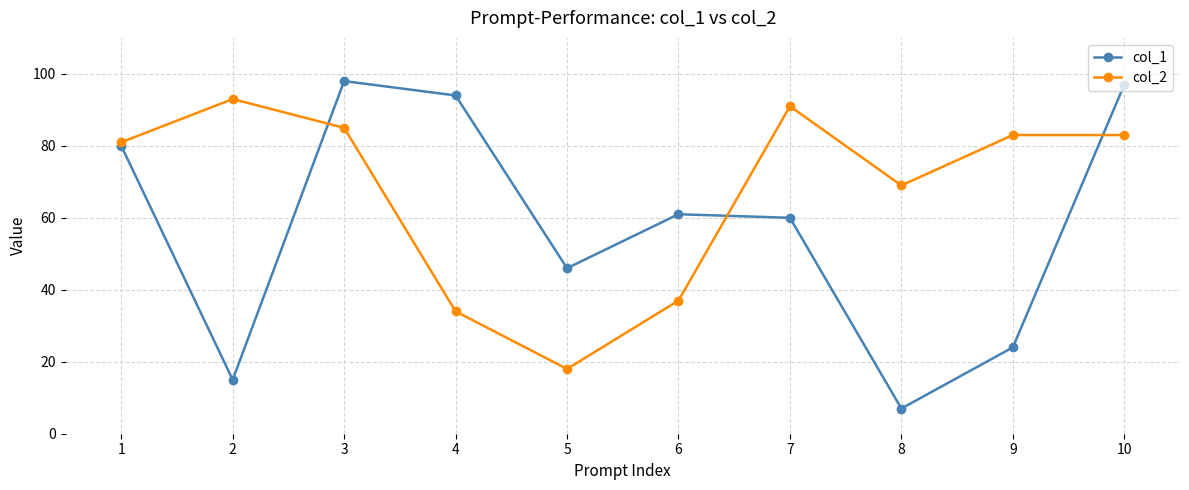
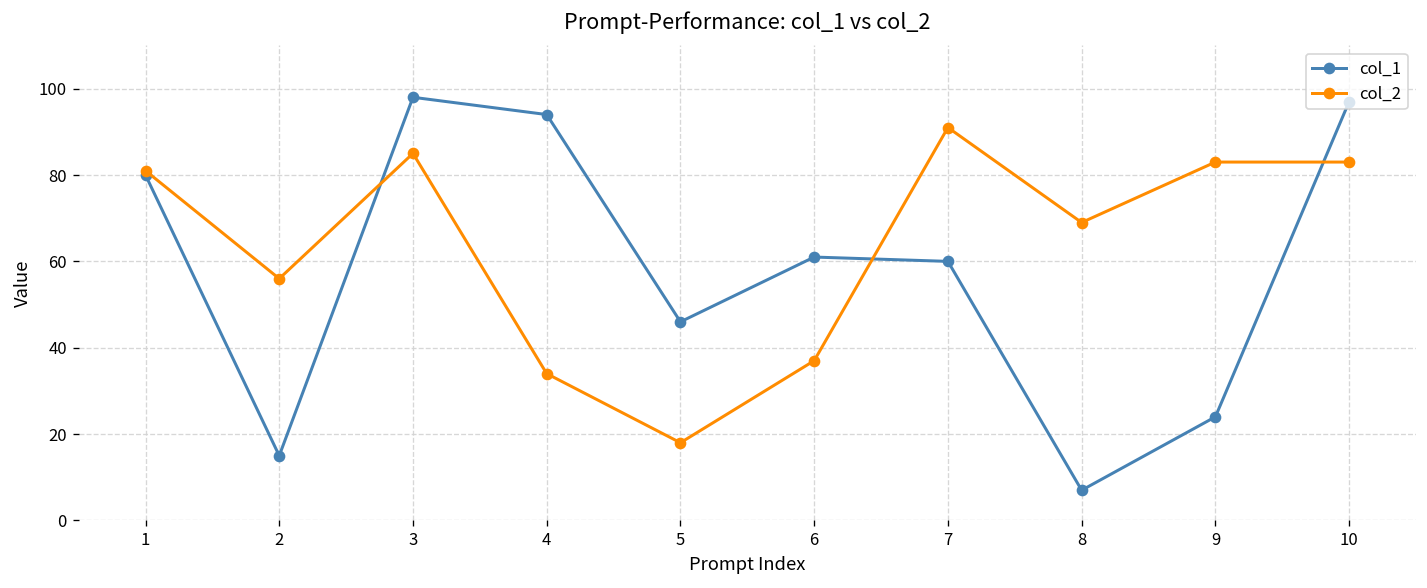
col_2, 2: 93 -> 56
